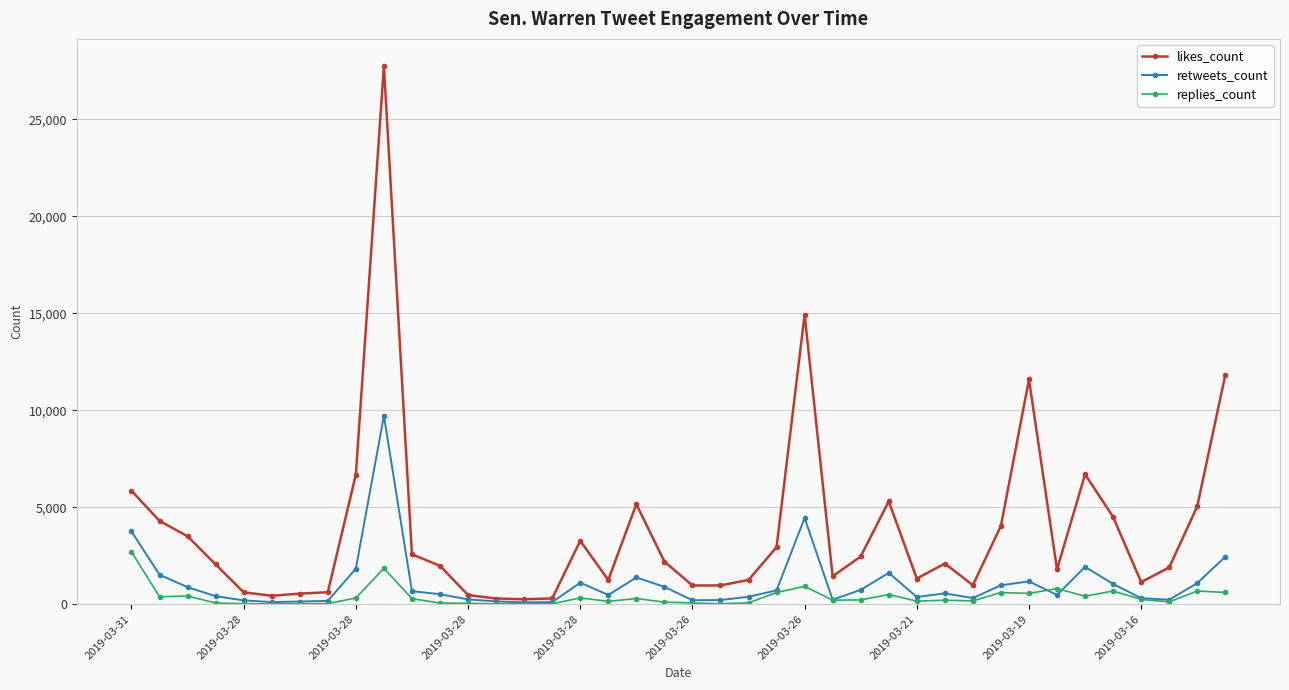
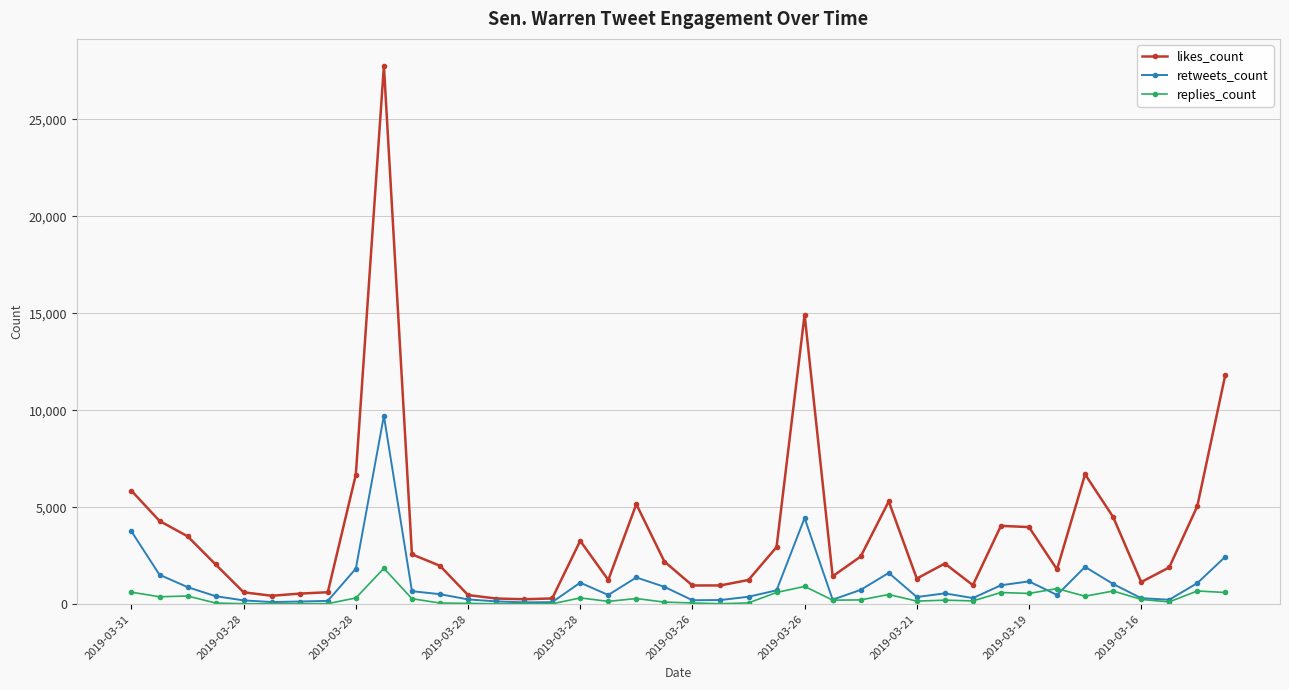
replies_count, 2019-03-31: 2,700 -> 600
likes_count, 2019-03-19: 11,600 -> 4,000
